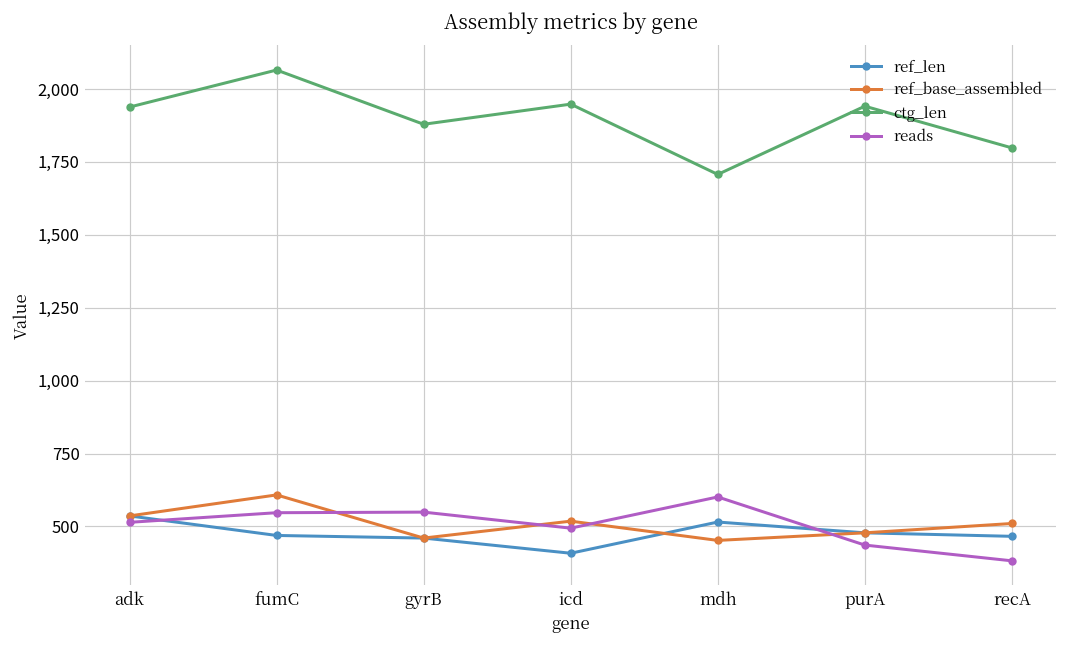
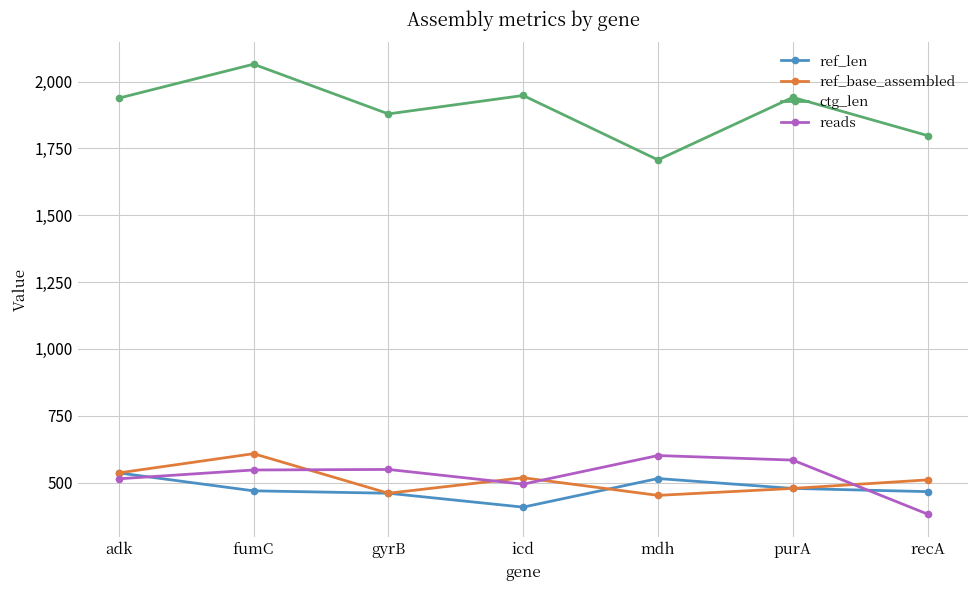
reads, purA: 440 -> 580
